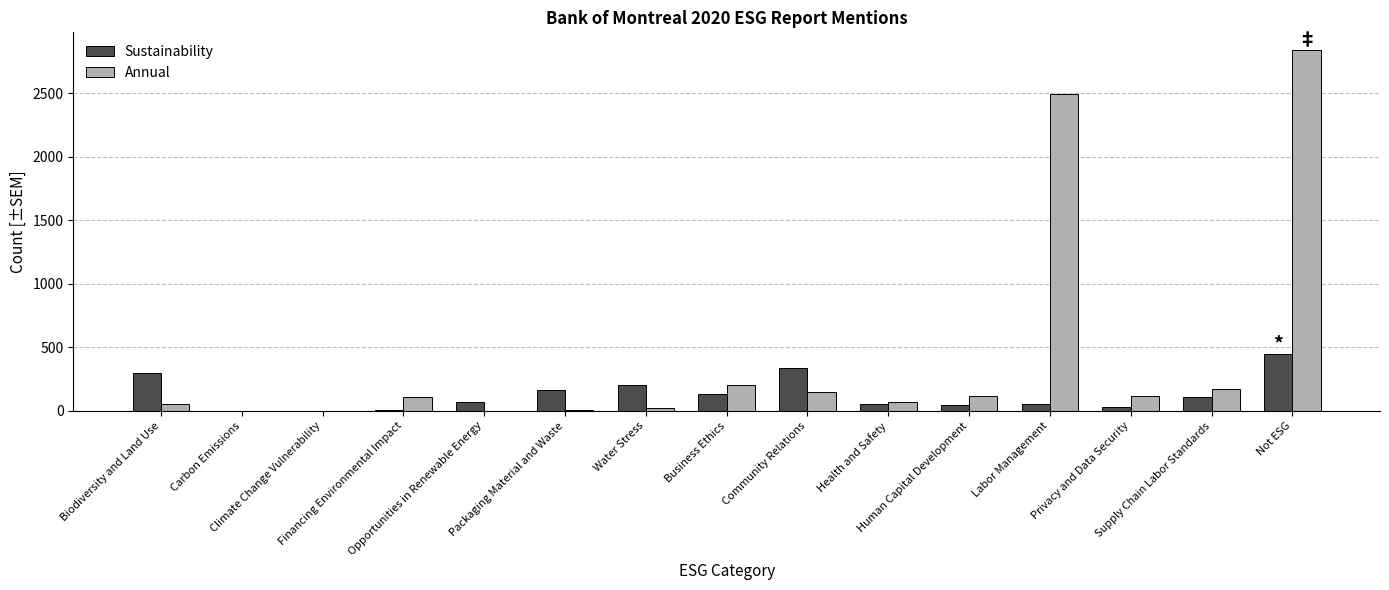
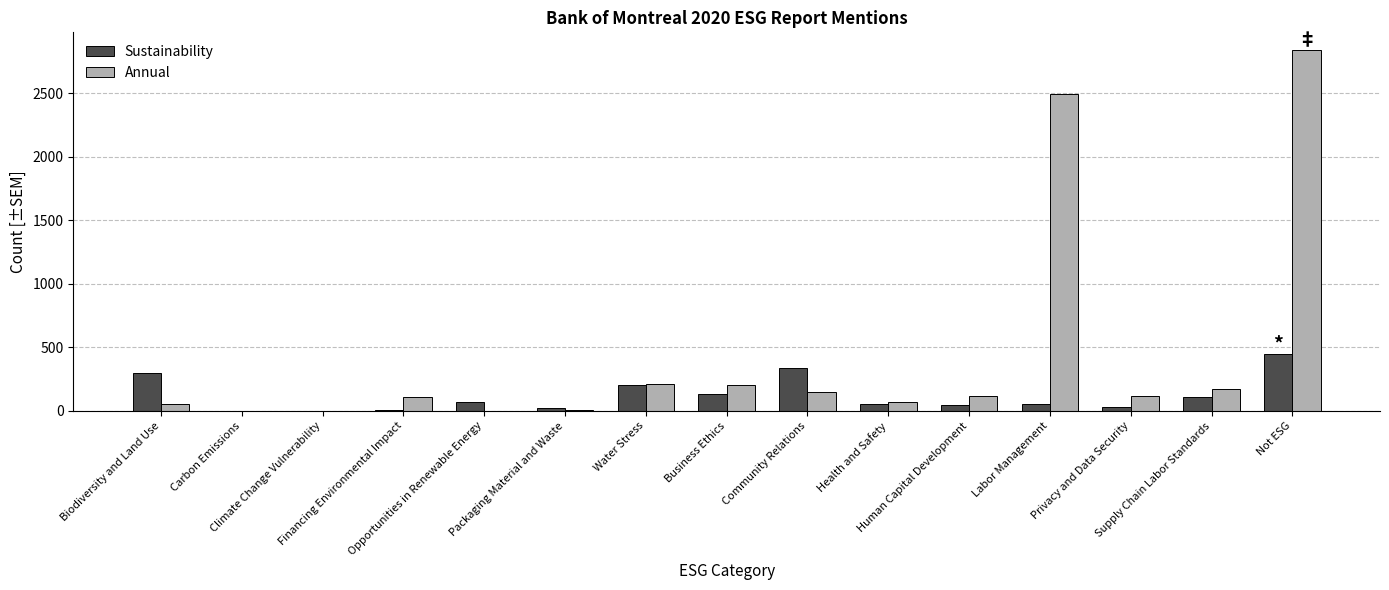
Sustainability, Packaging Material and Waste: 160 -> 20
Annual, Water Stress: 20 -> 210
